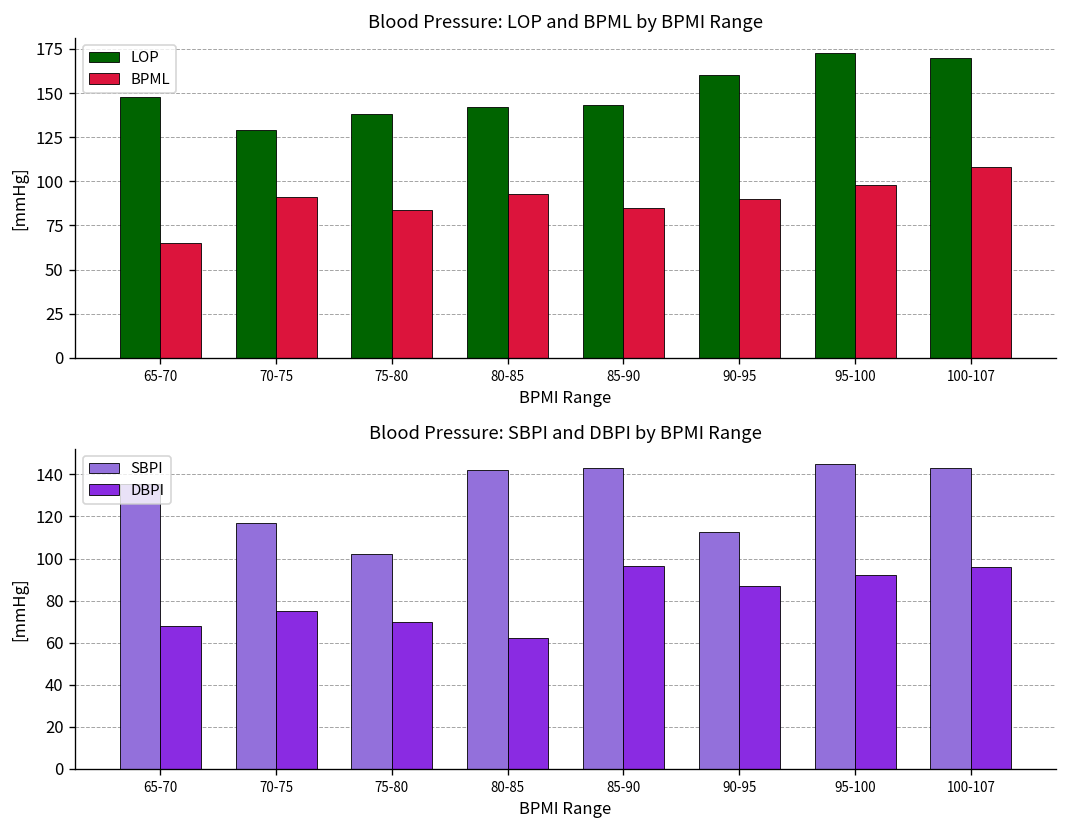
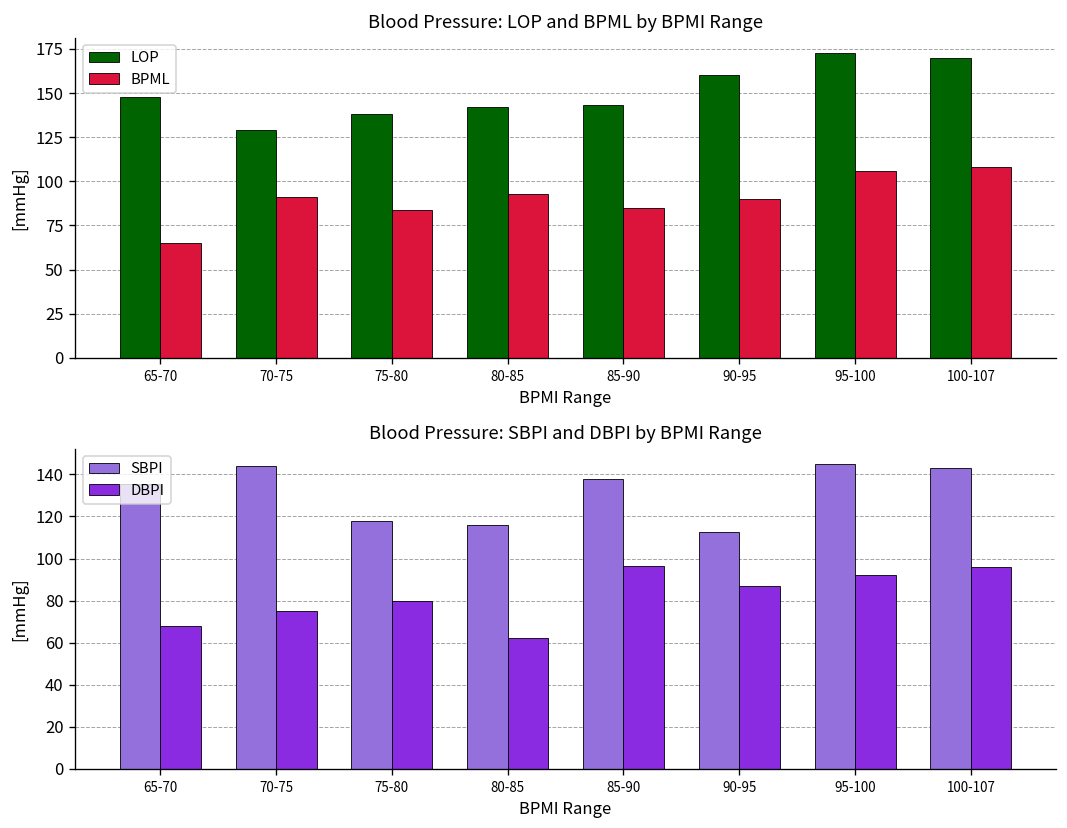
Blood Pressure: LOP and BPML by BPMI Range, BPML, 95-100: 98 -> 106
Blood Pressure: SBPI and DBPI by BPMI Range, SBPI, 70-75: 117 -> 144
Blood Pressure: SBPI and DBPI by BPMI Range, SBPI, 75-80: 102 -> 118
Blood Pressure: SBPI and DBPI by BPMI Range, DBPI, 75-80: 70 -> 80
Blood Pressure: SBPI and DBPI by BPMI Range, SBPI, 80-85: 142 -> 116
Blood Pressure: SBPI and DBPI by BPMI Range, SBPI, 85-90: 143 -> 138
